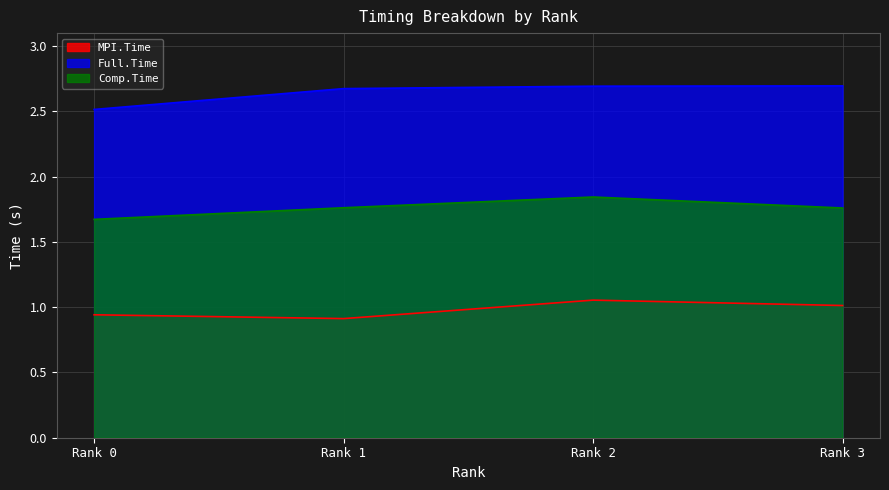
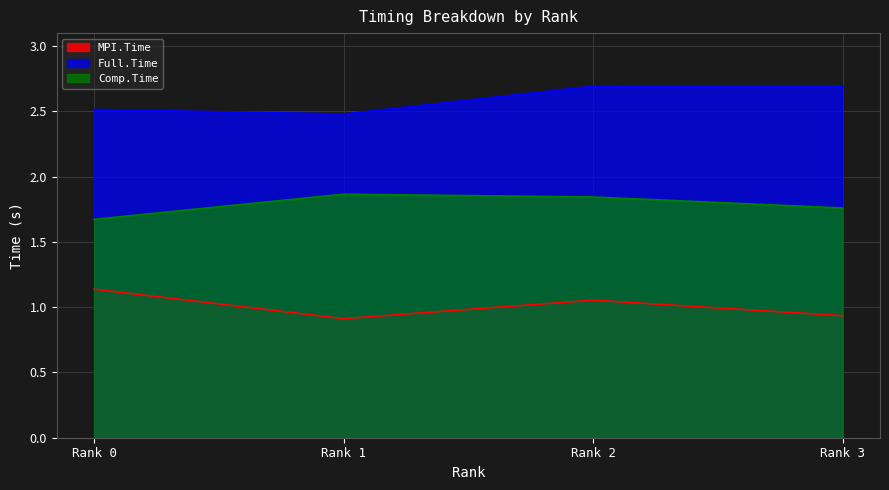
MPI.Time, Rank 0: 0.94 -> 1.14
Full.Time, Rank 1: 2.67 -> 2.48
Comp.Time, Rank 1: 1.76 -> 1.87
MPI.Time, Rank 3: 1.01 -> 0.94
